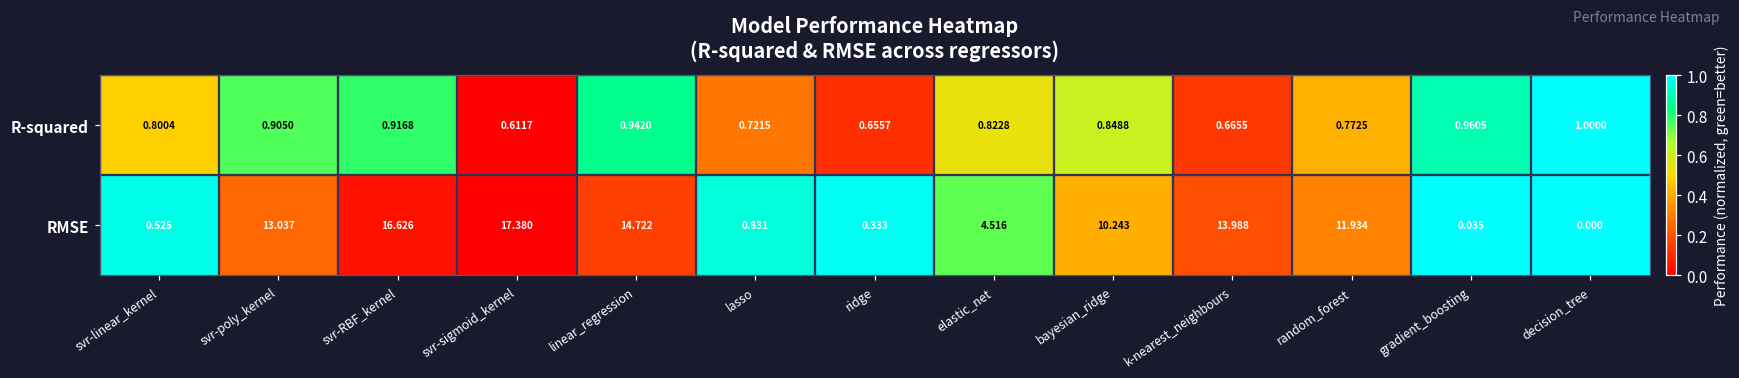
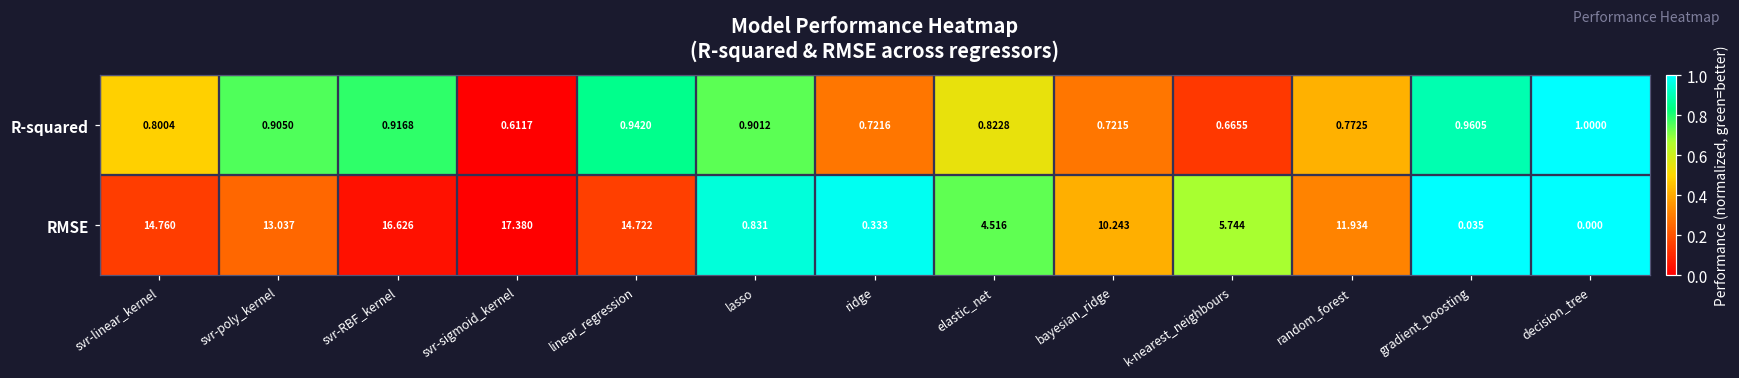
R-squared, lasso: 0.7215 -> 0.9012
R-squared, ridge: 0.6557 -> 0.7216
R-squared, bayesian_ridge: 0.8488 -> 0.7215
RMSE, svr-linear_kernel: 0.525 -> 14.760
RMSE, k-nearest_neighbours: 13.988 -> 5.744
